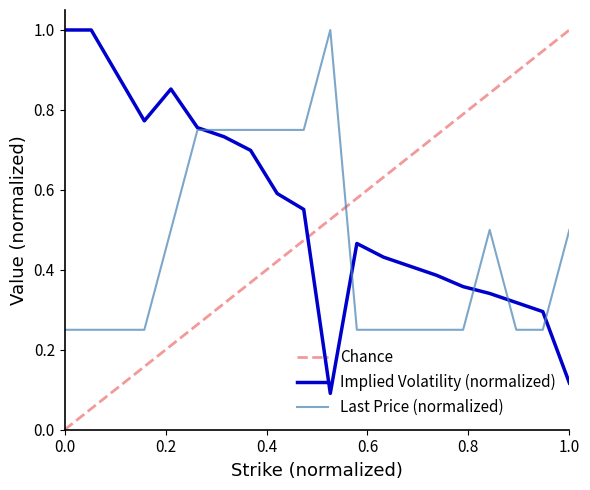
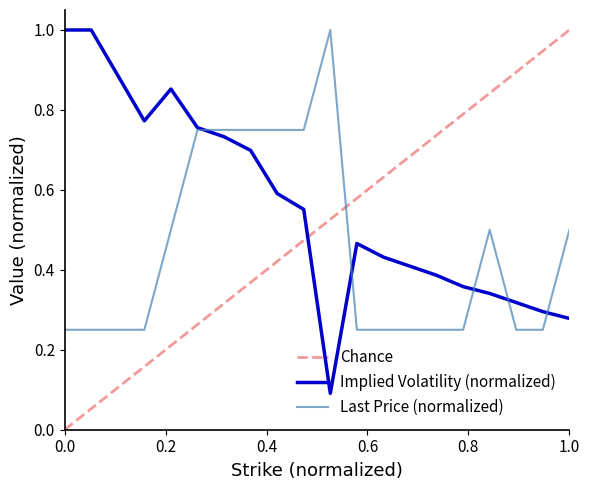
Implied Volatility (normalized), 1.0: 0.12 -> 0.28
